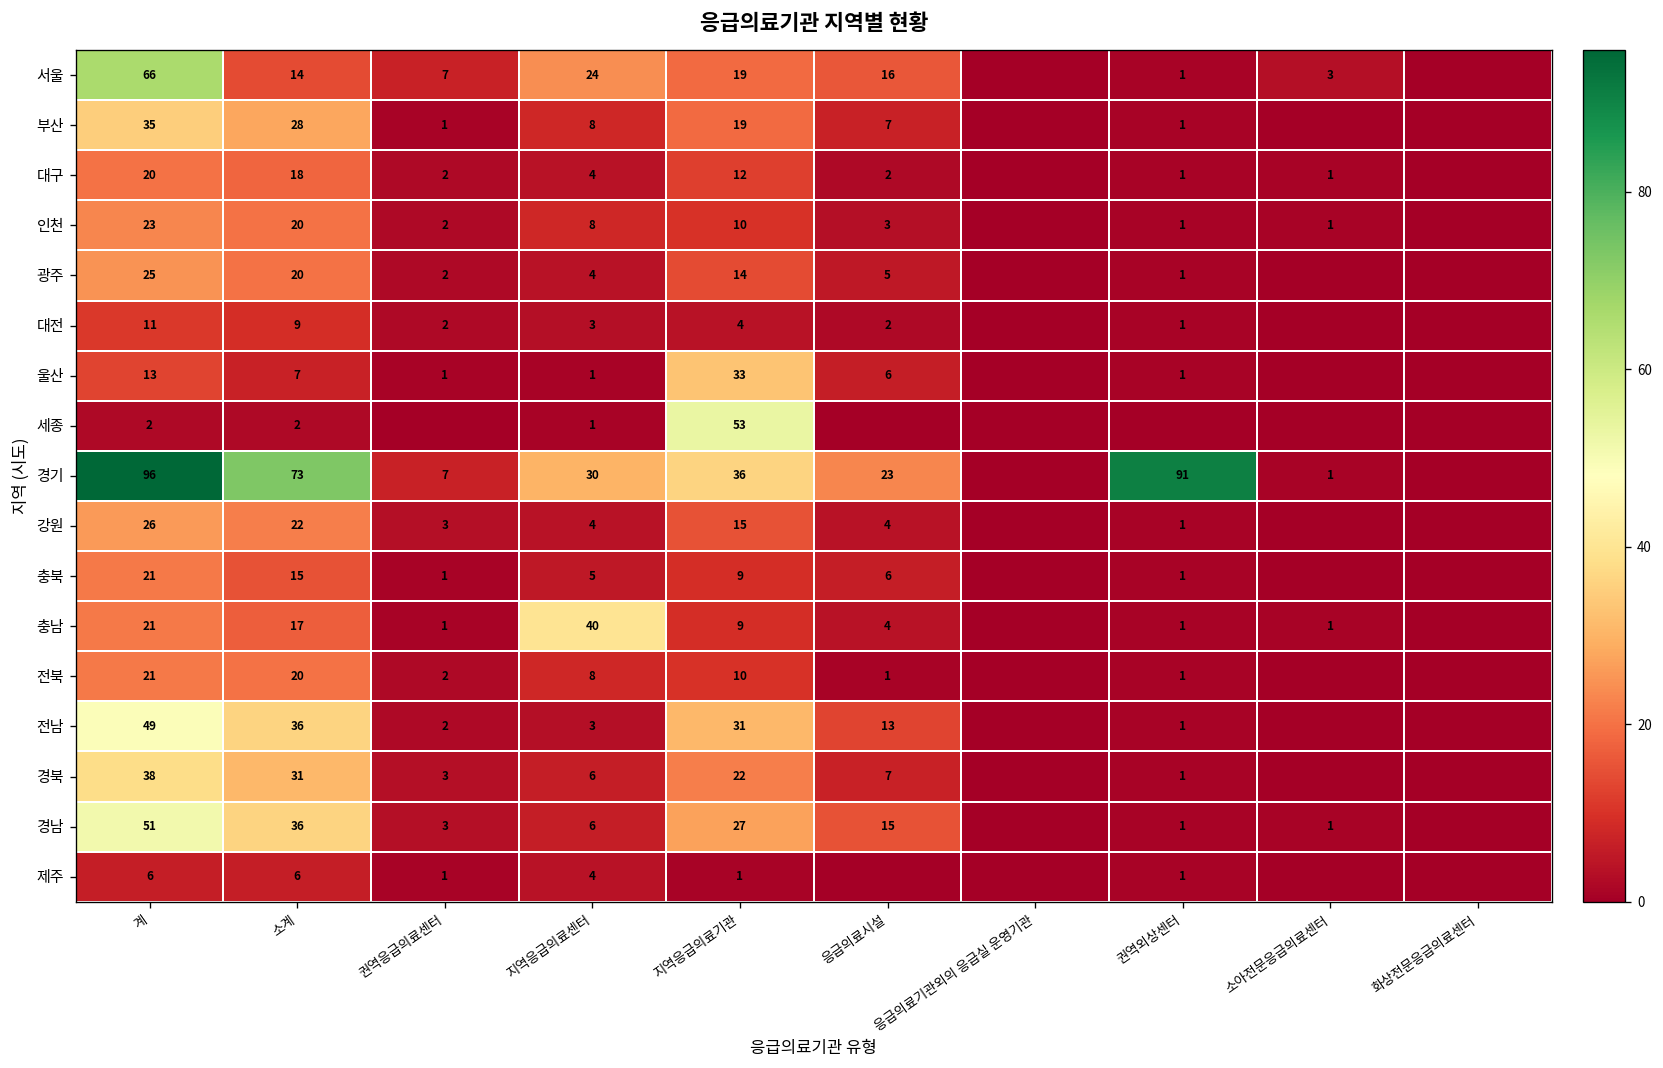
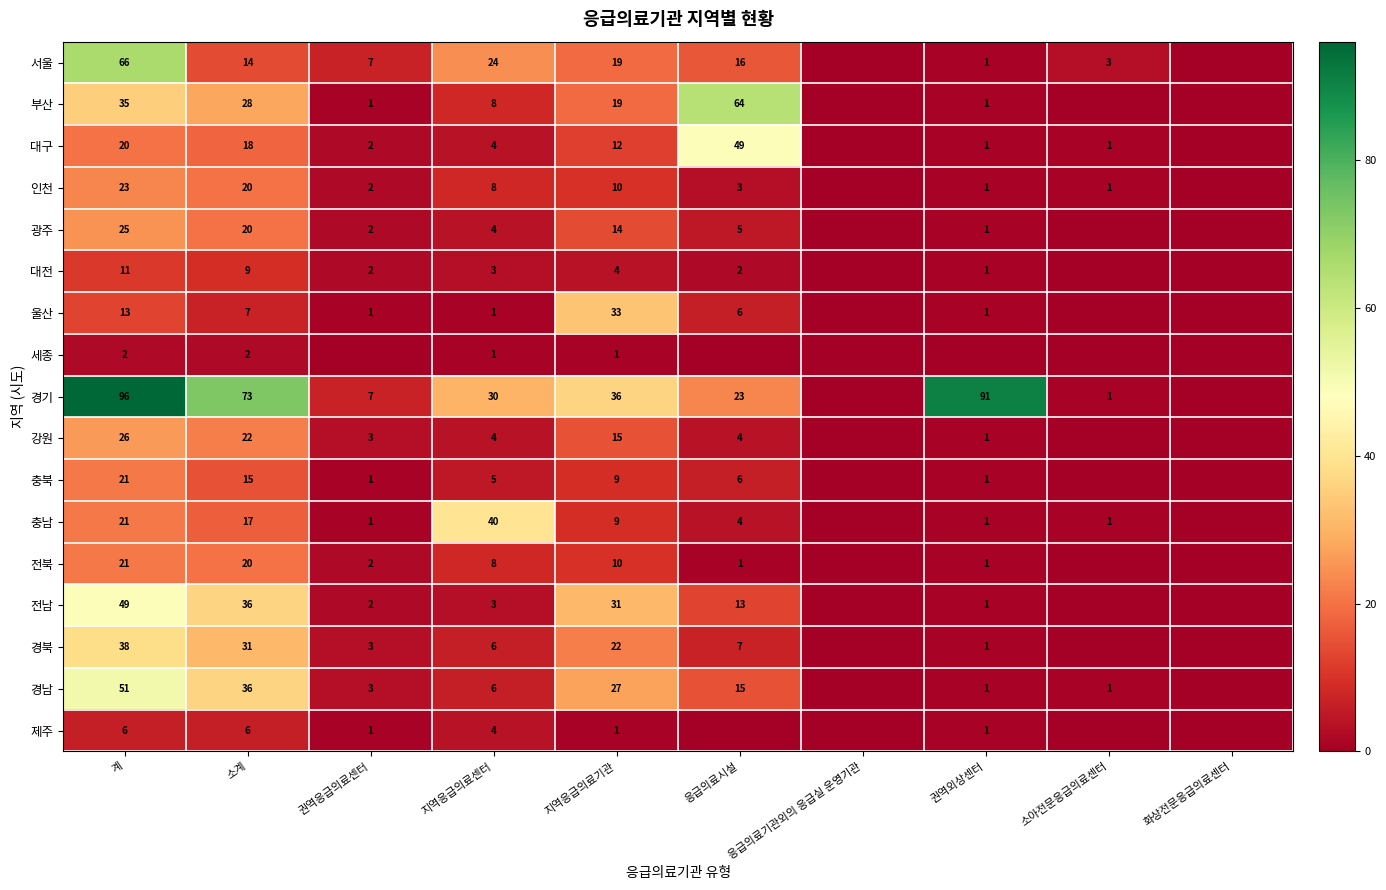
부산, 응급의료시설: 7 -> 64
대구, 응급의료시설: 2 -> 49
세종, 지역응급의료기관: 53 -> 1
